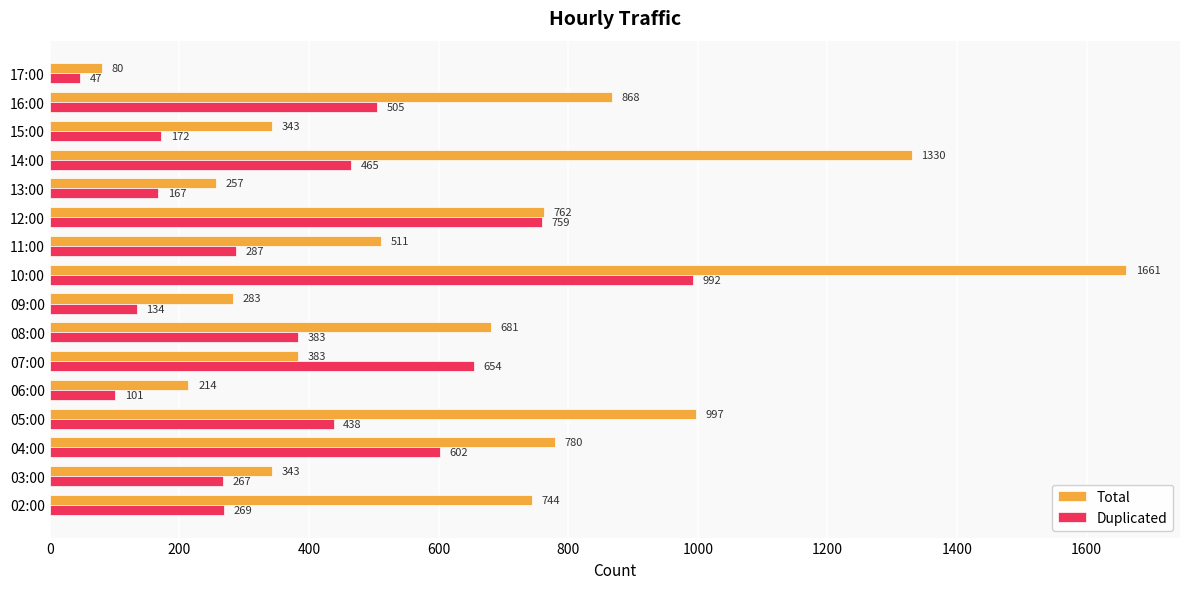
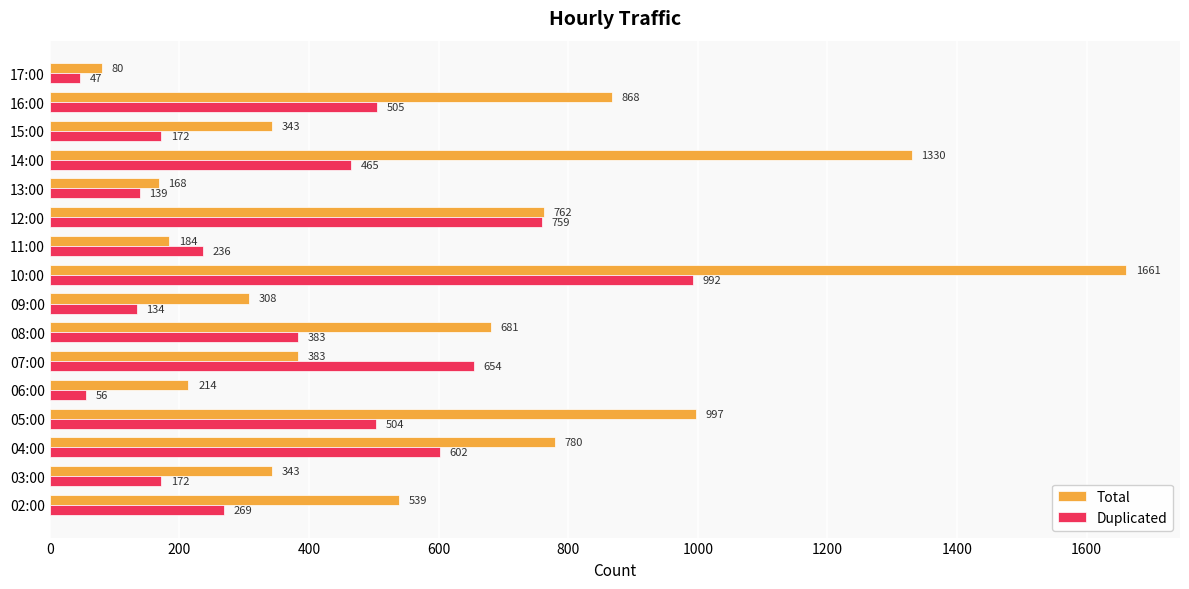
Total, 13:00: 257 -> 168
Duplicated, 13:00: 167 -> 139
Total, 11:00: 511 -> 184
Duplicated, 11:00: 287 -> 236
Total, 09:00: 283 -> 308
Duplicated, 06:00: 101 -> 56
Duplicated, 05:00: 438 -> 504
Duplicated, 03:00: 267 -> 172
Total, 02:00: 744 -> 539
